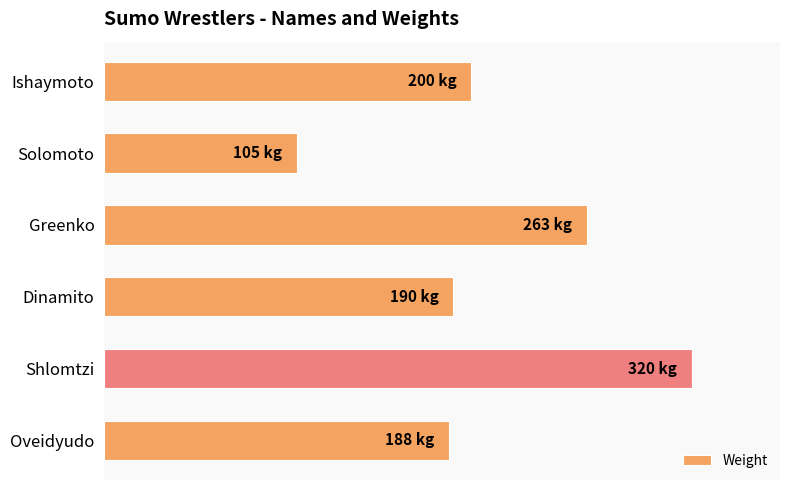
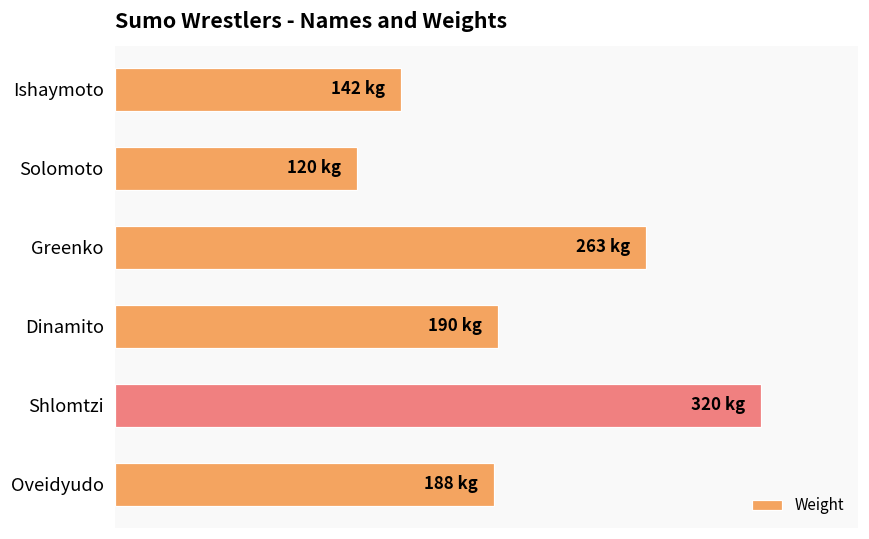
Ishaymoto: 200 -> 142
Solomoto: 105 -> 120
